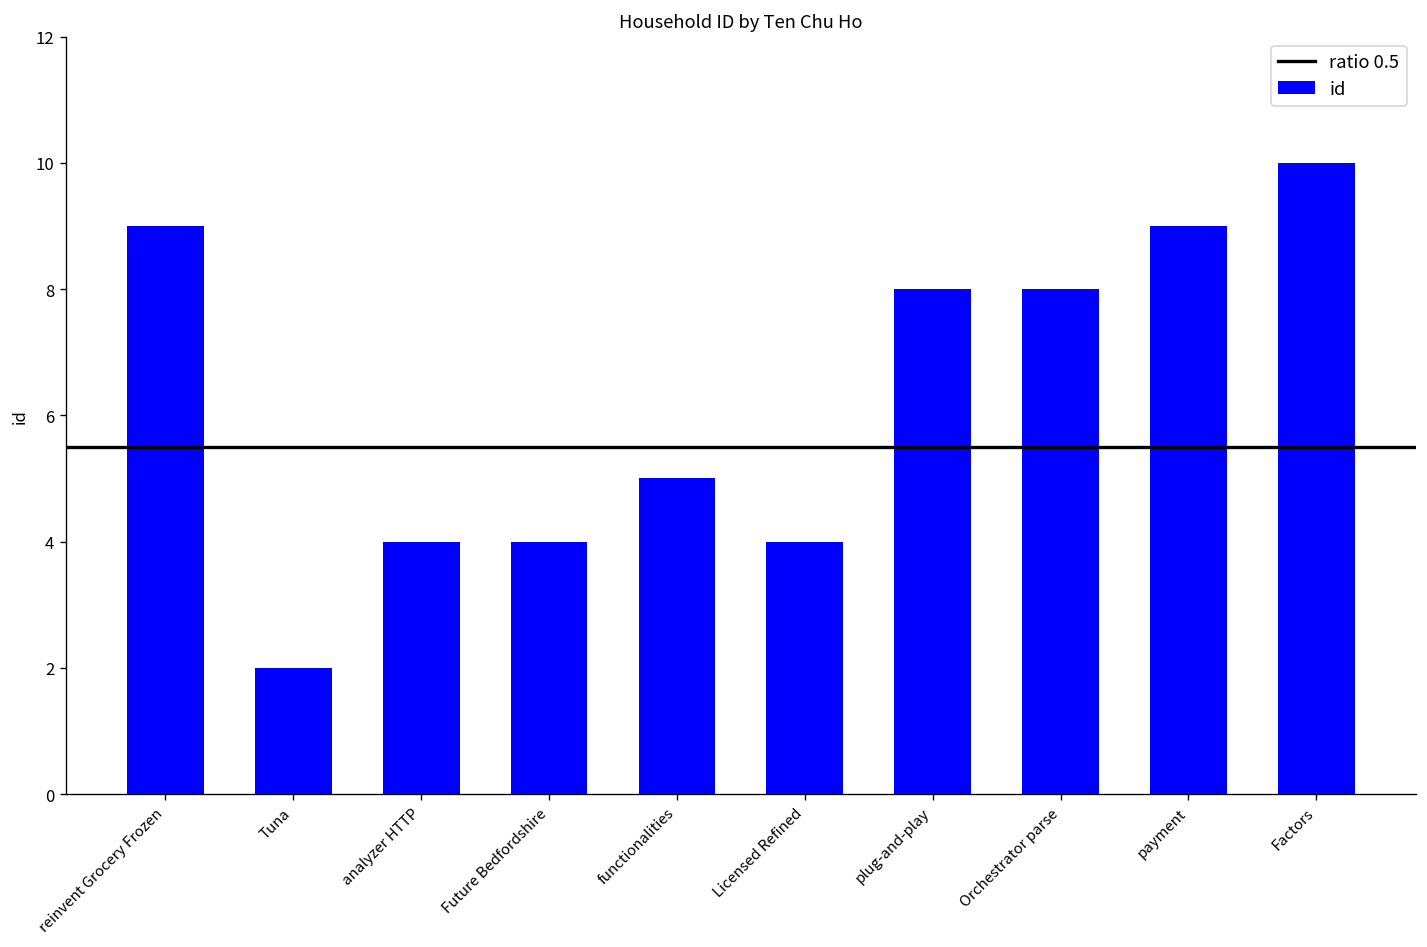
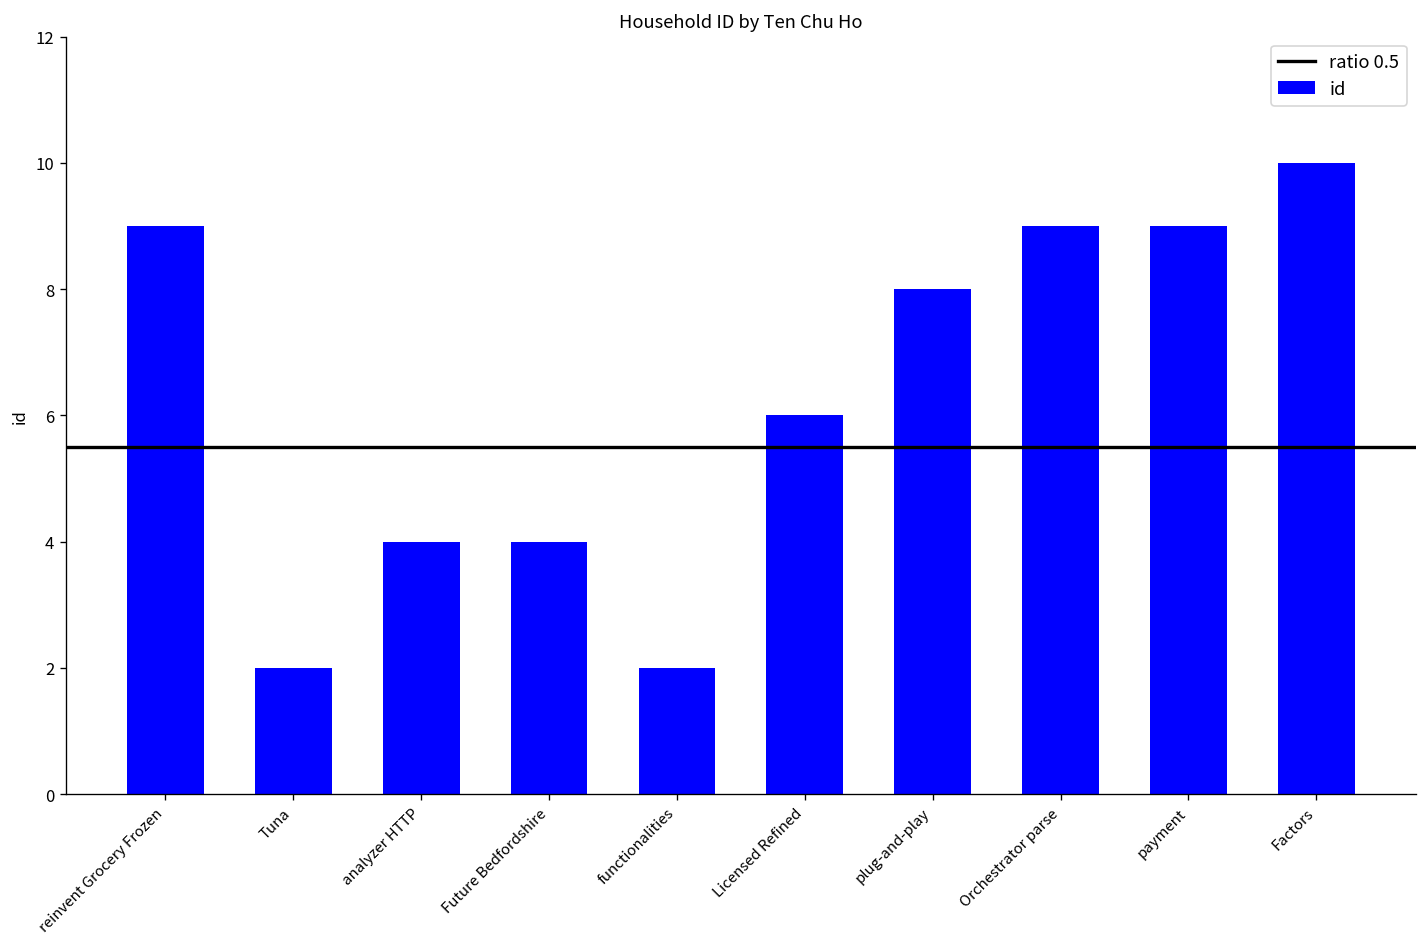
functionalities: 5 -> 2
Licensed Refined: 4 -> 6
Orchestrator parse: 8 -> 9
